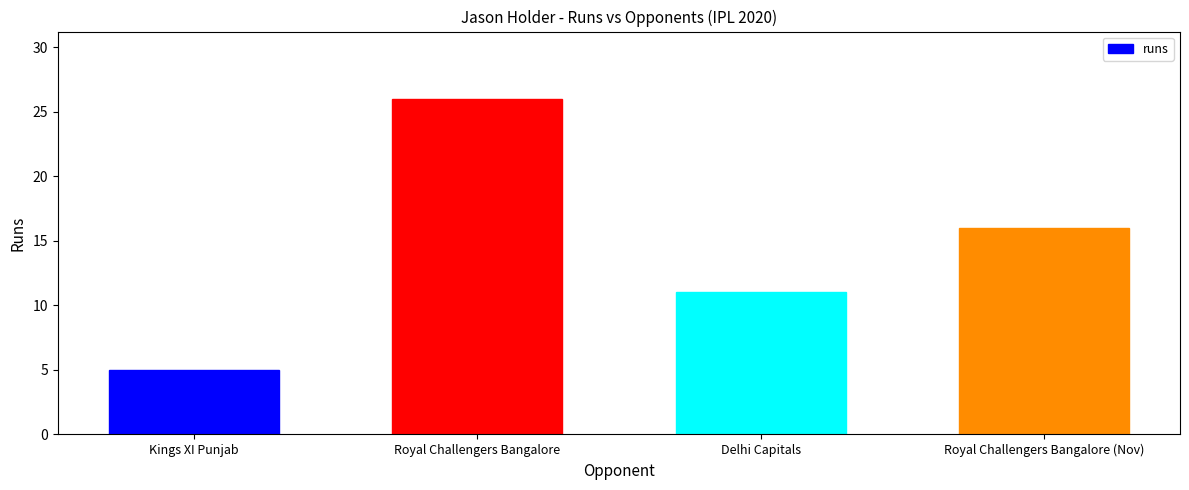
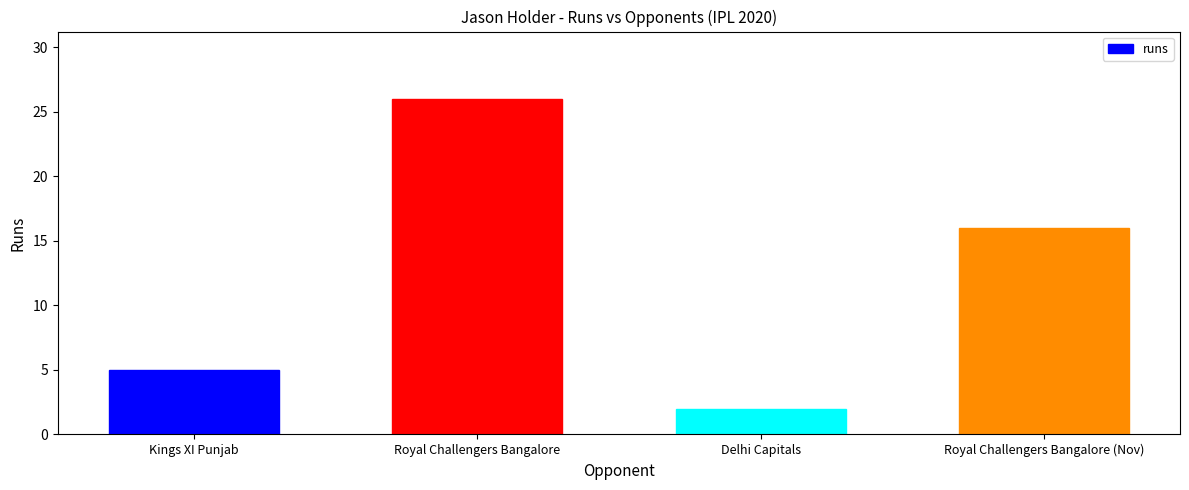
Delhi Capitals: 11 -> 2
